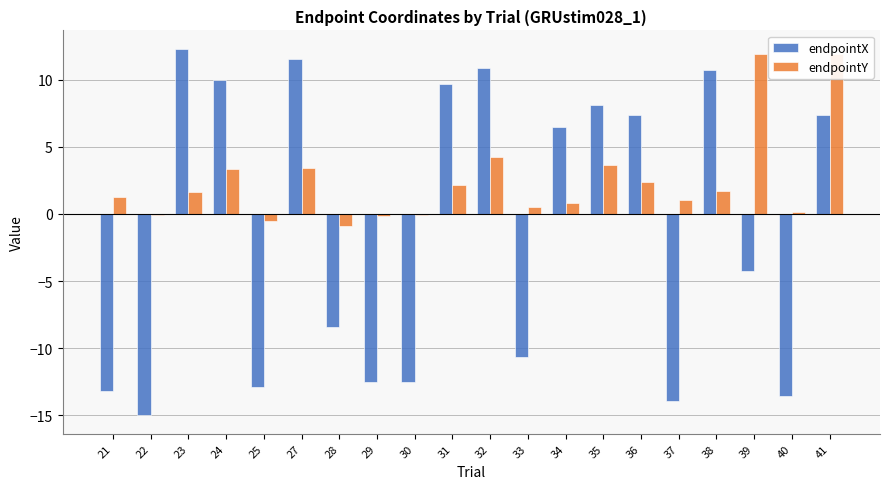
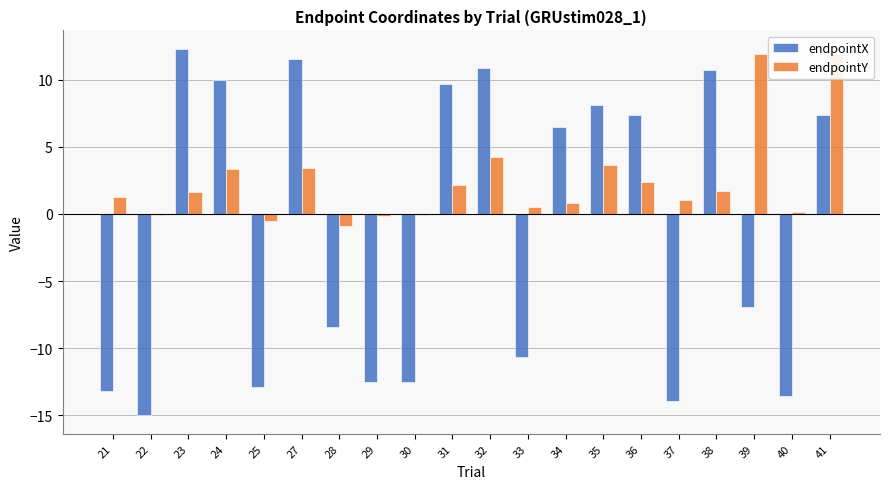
endpointX, 39: -4.2 -> -6.9
